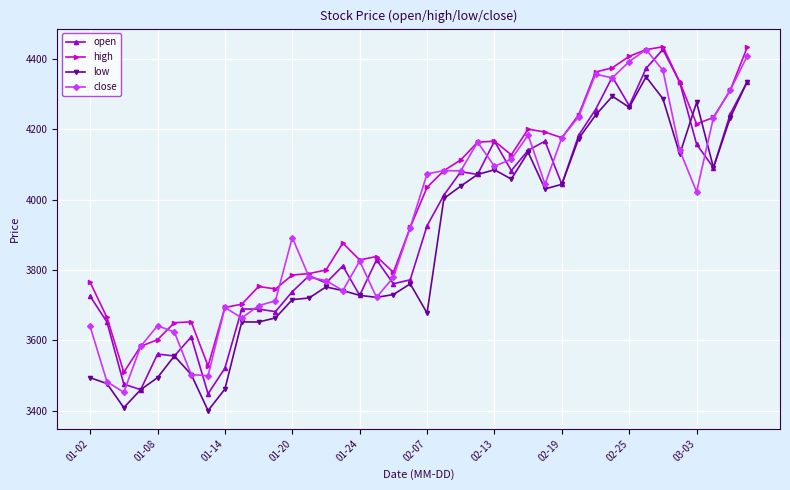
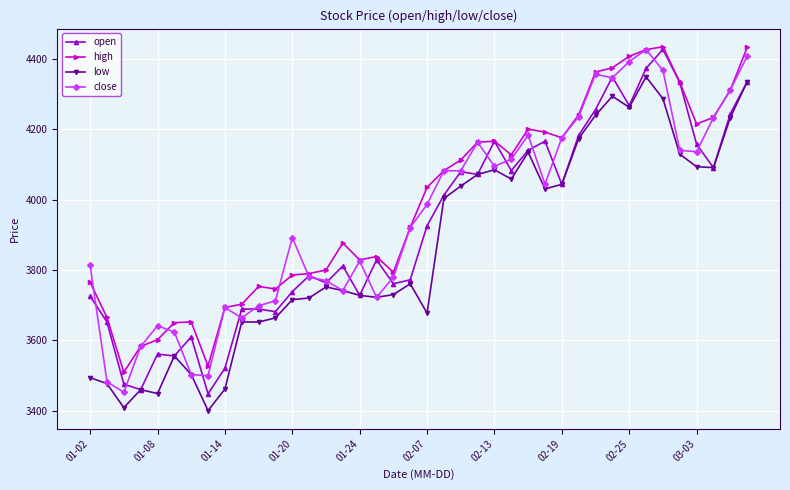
close, 01-02: 3640 -> 3810
low, 01-08: 3490 -> 3450
close, 02-07: 4070 -> 3990
low, 03-03: 4280 -> 4090
close, 03-03: 4020 -> 4140
